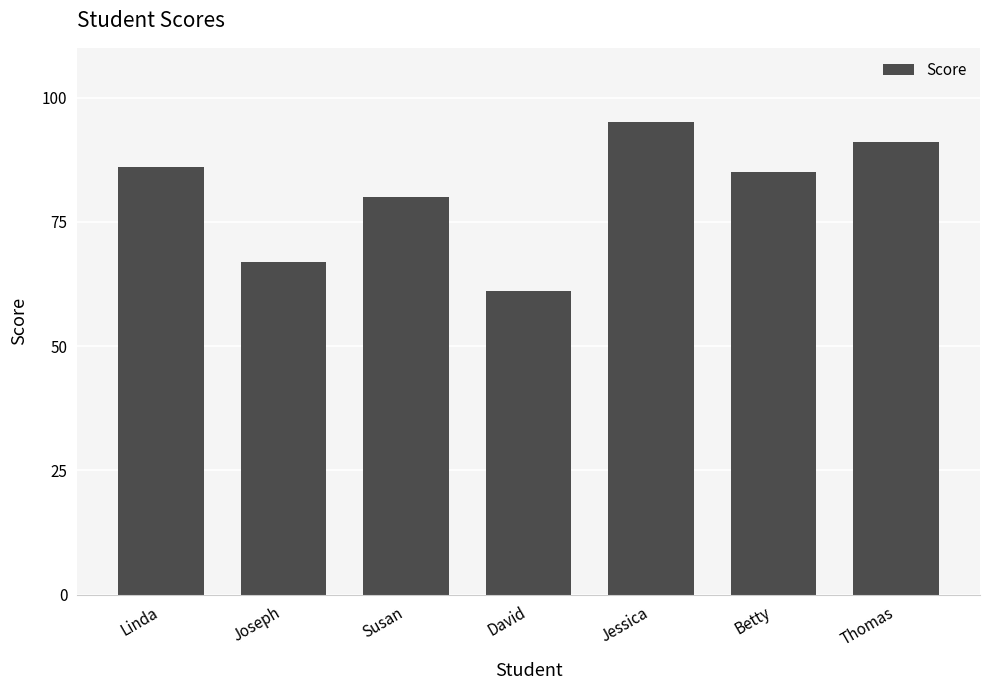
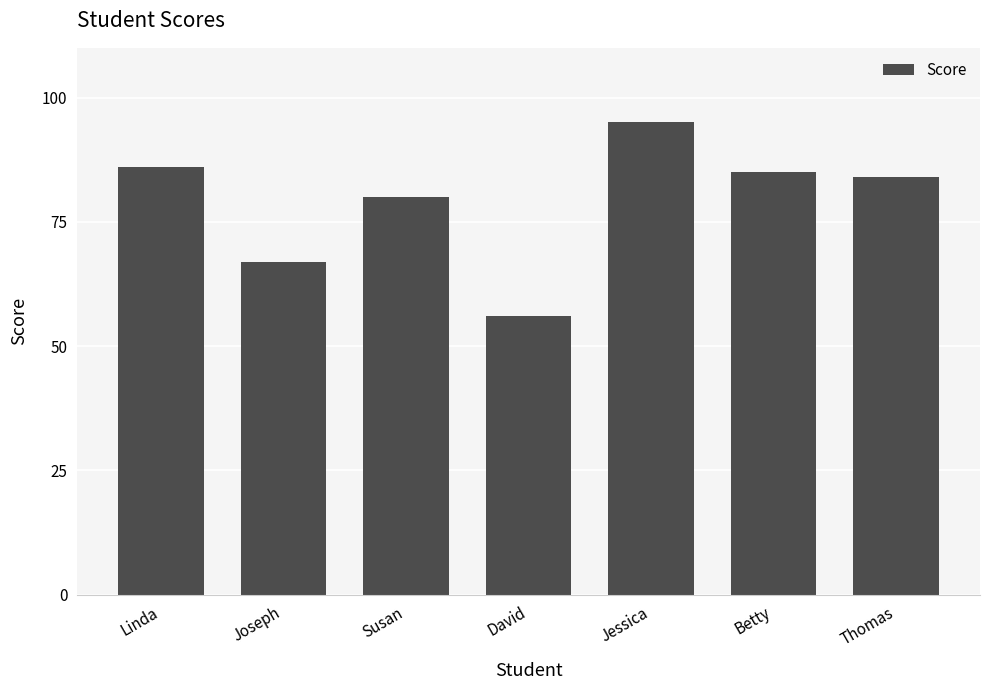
David: 61 -> 56
Thomas: 91 -> 84
